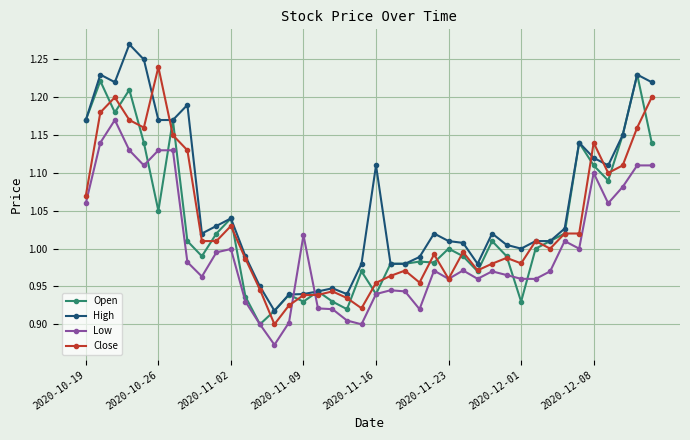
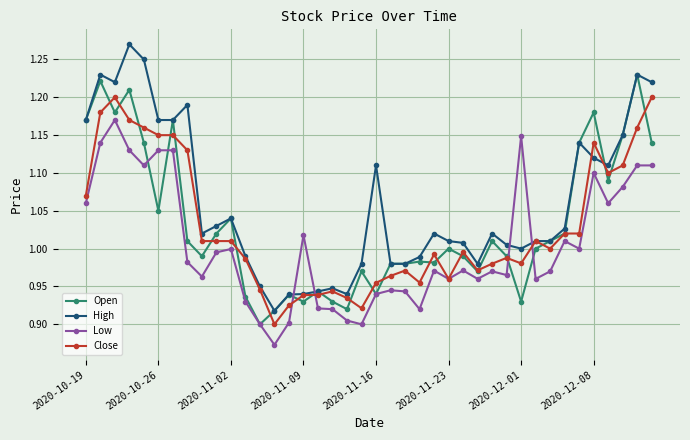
Close, 2020-10-26: 1.24 -> 1.15
Close, 2020-11-02: 1.03 -> 1.01
Low, 2020-12-01: 0.96 -> 1.15
Open, 2020-12-08: 1.11 -> 1.18
